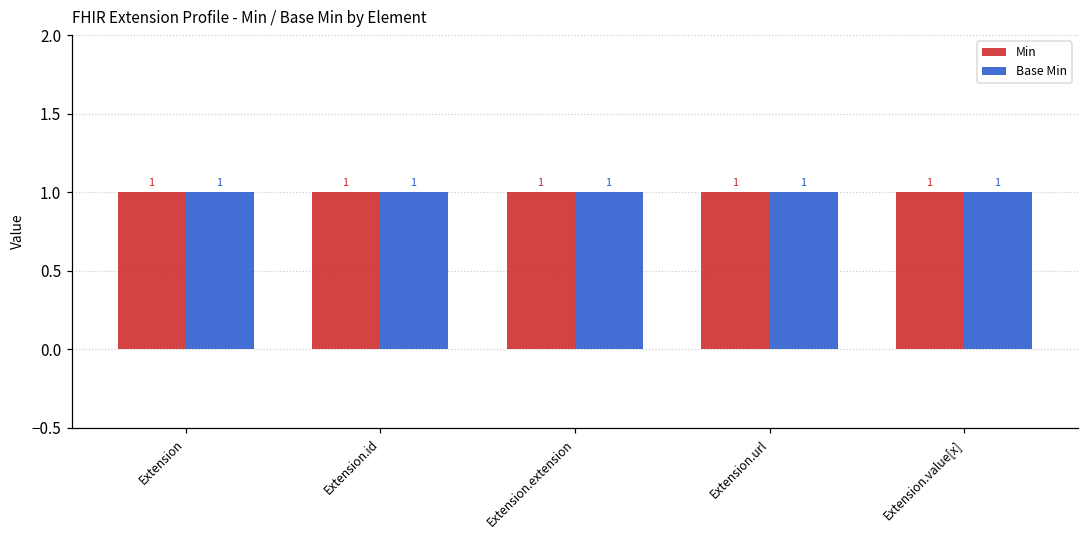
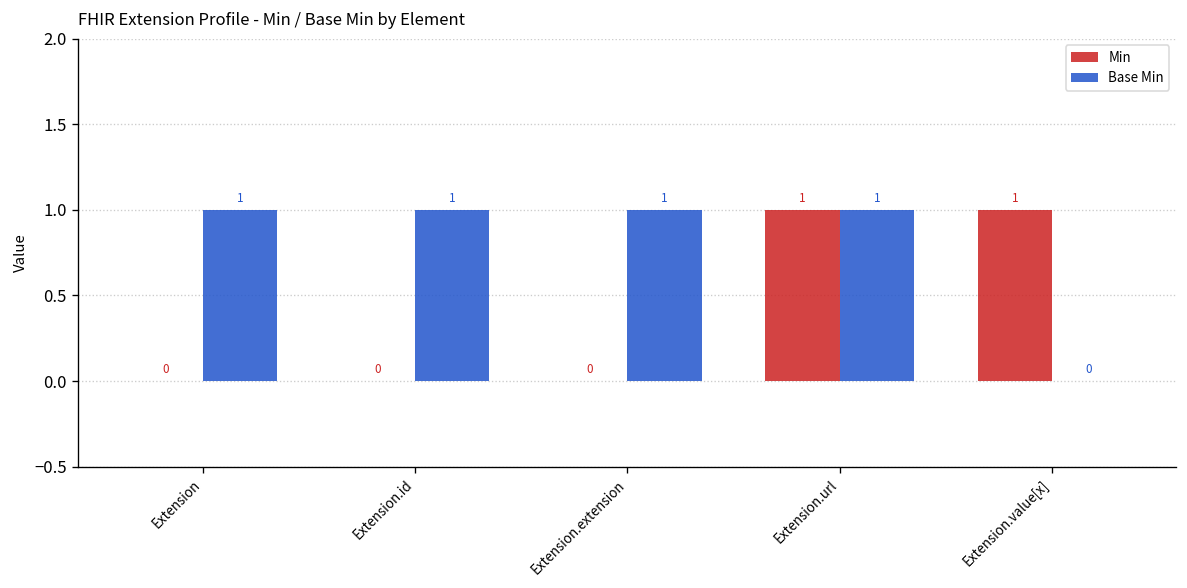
Min, Extension: 1 -> 0
Min, Extension.id: 1 -> 0
Min, Extension.extension: 1 -> 0
Base Min, Extension.value[x]: 1 -> 0
